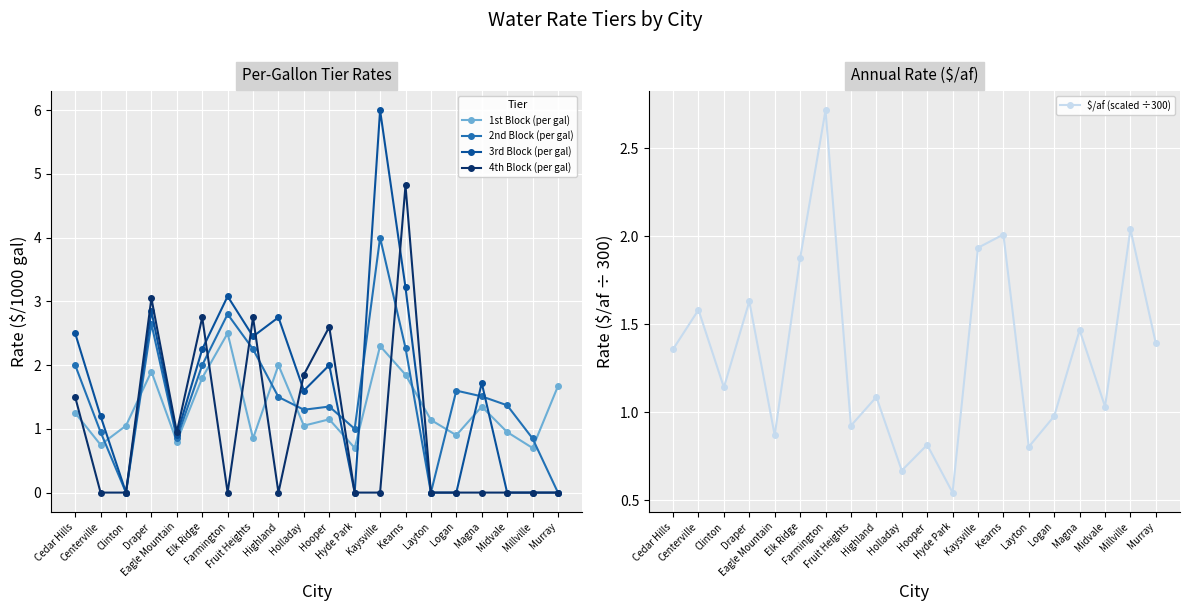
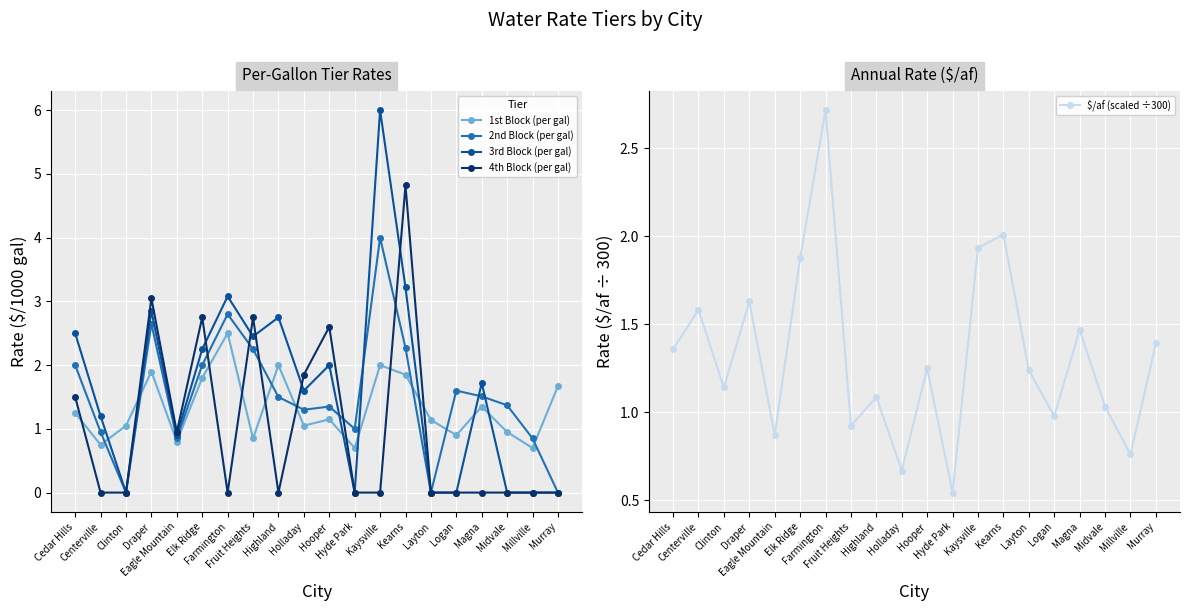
Per-Gallon Tier Rates, 1st Block (per gal), Kaysville: 2.3 -> 2.0
Annual Rate ($/af), Hooper: 0.81 -> 1.25
Annual Rate ($/af), Layton: 0.80 -> 1.24
Annual Rate ($/af), Millville: 2.04 -> 0.76
